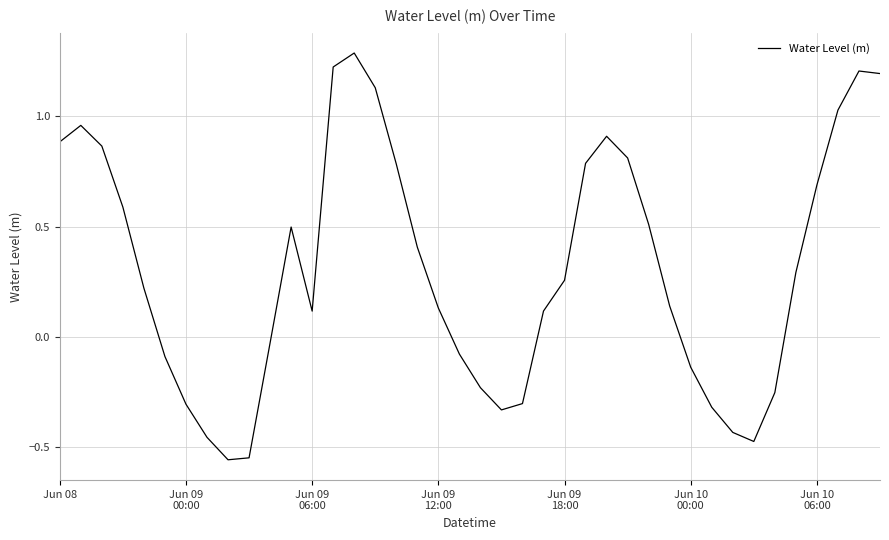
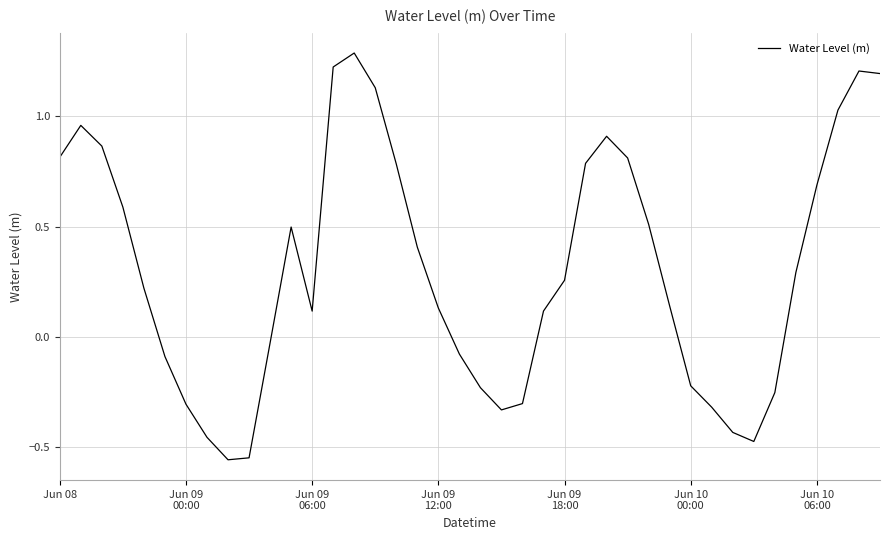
Jun 08: 0.88 -> 0.81
Jun 10 00:00: -0.14 -> -0.22
